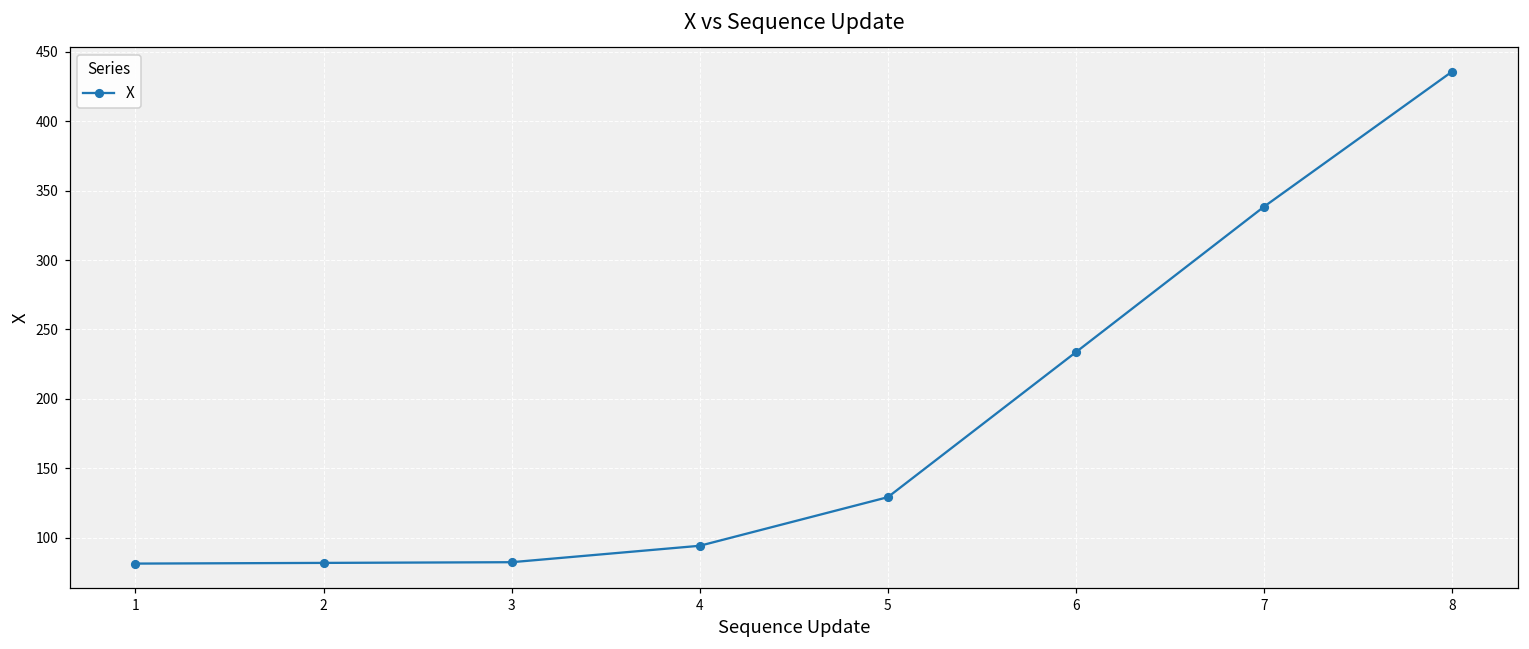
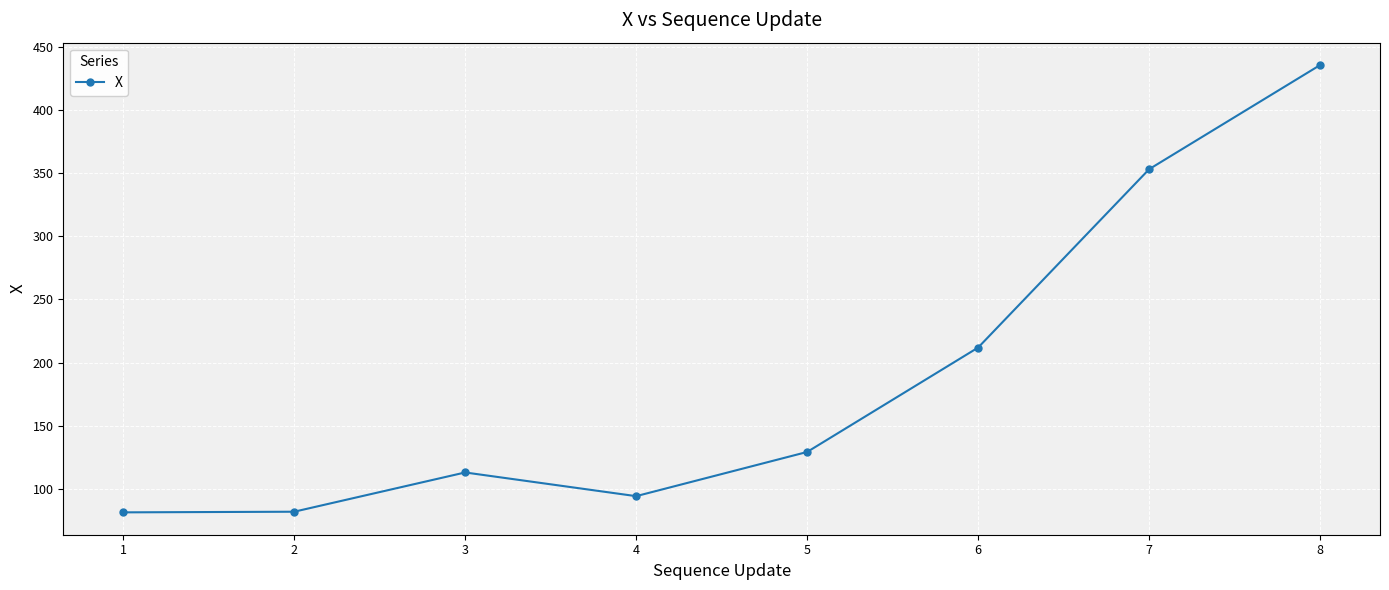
3: 82 -> 113
6: 234 -> 212
7: 338 -> 353
